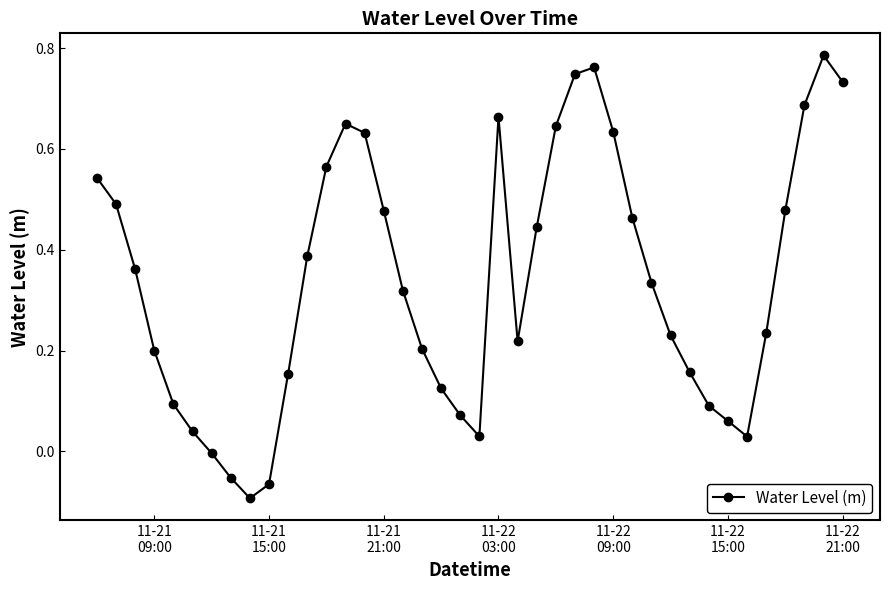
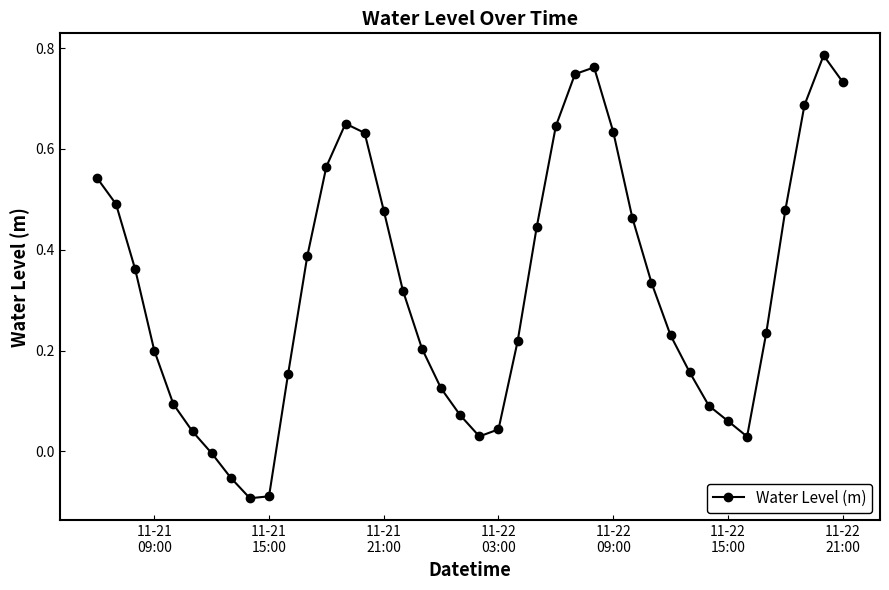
11-21 15:00: -0.06 -> -0.09
11-22 03:00: 0.66 -> 0.04
